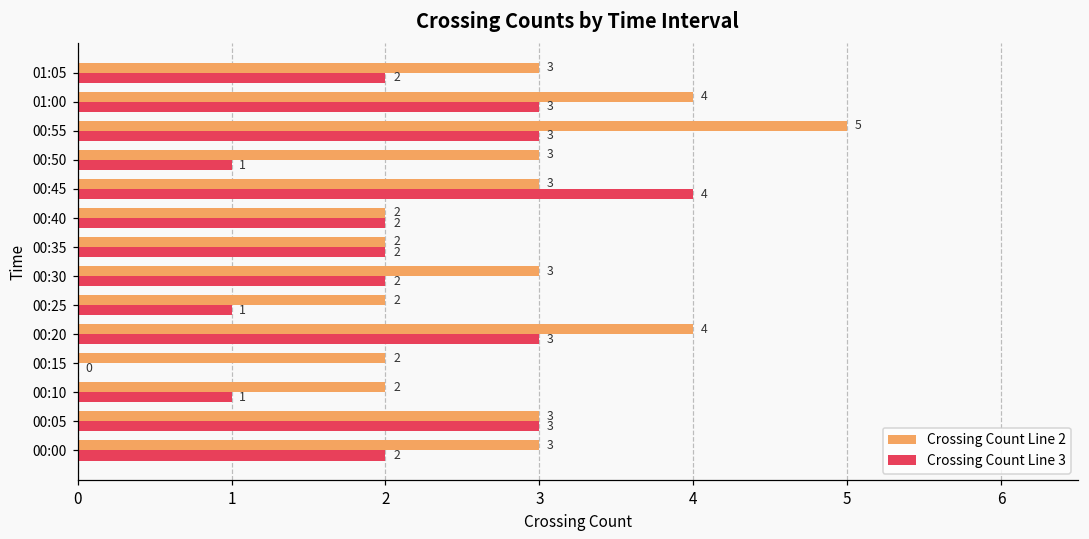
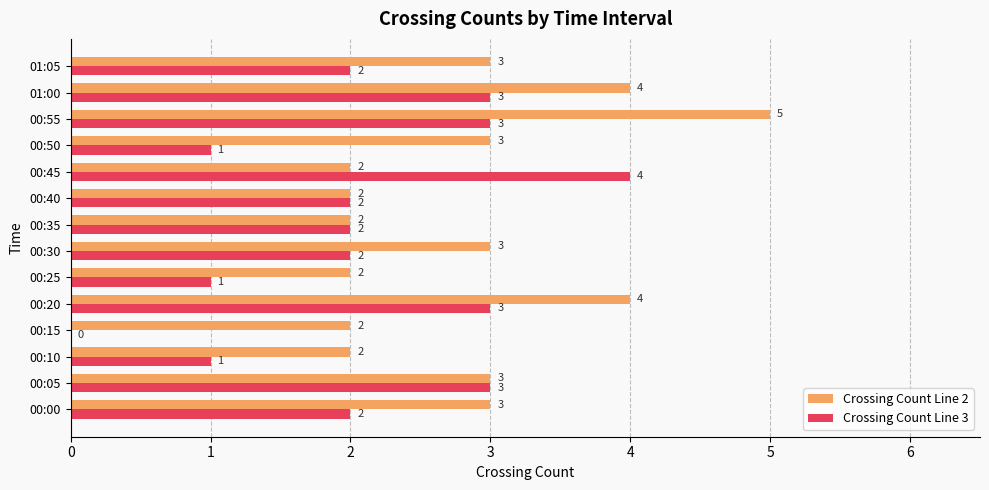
Crossing Count Line 2, 00:45: 3 -> 2
